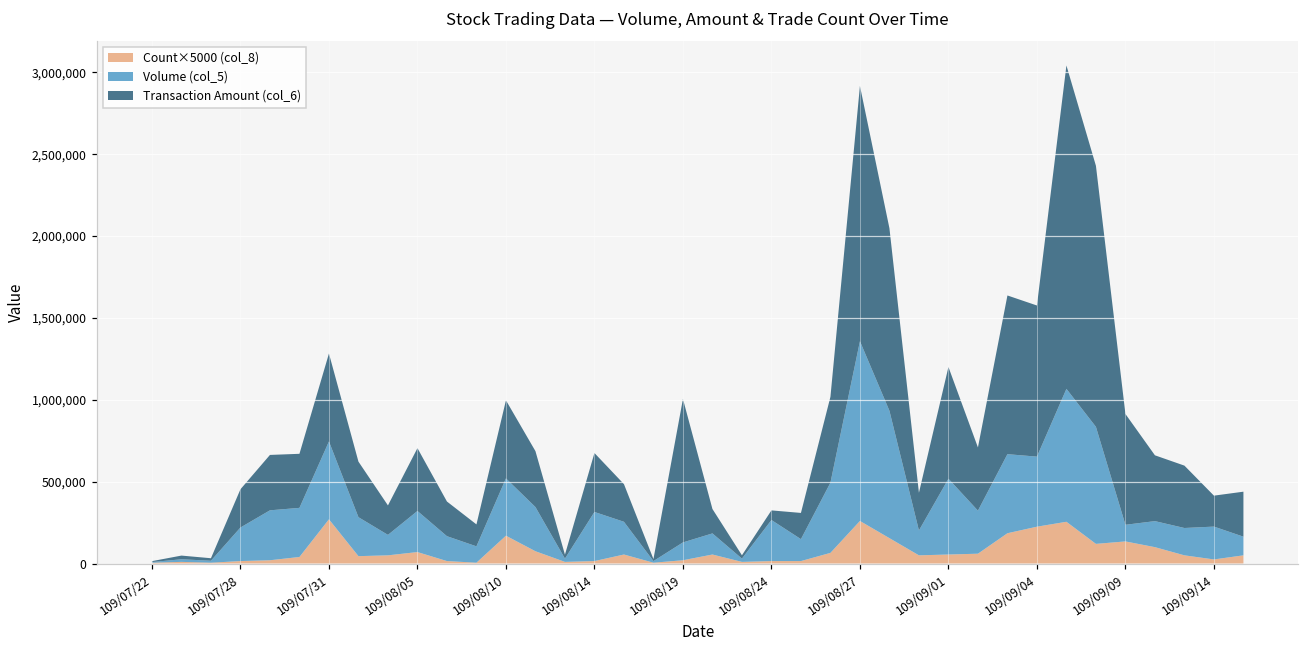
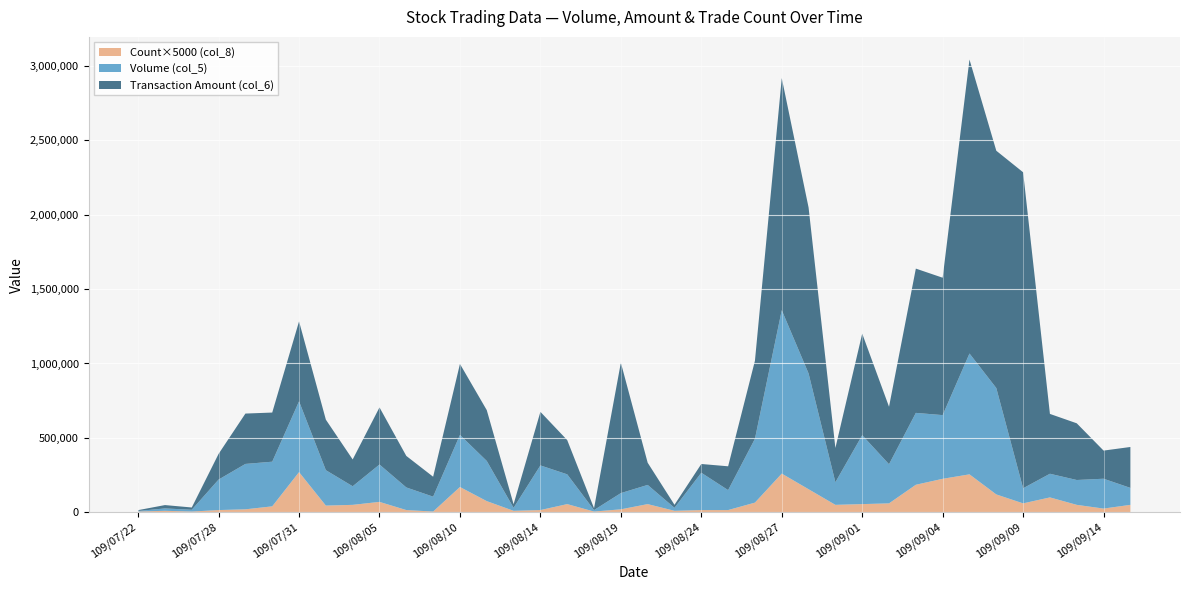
Transaction Amount (col_6), 109/07/28: 230,000 -> 170,000
Count×5000 (col_8), 109/09/09: 140,000 -> 60,000
Transaction Amount (col_6), 109/09/09: 680,000 -> 2,120,000
